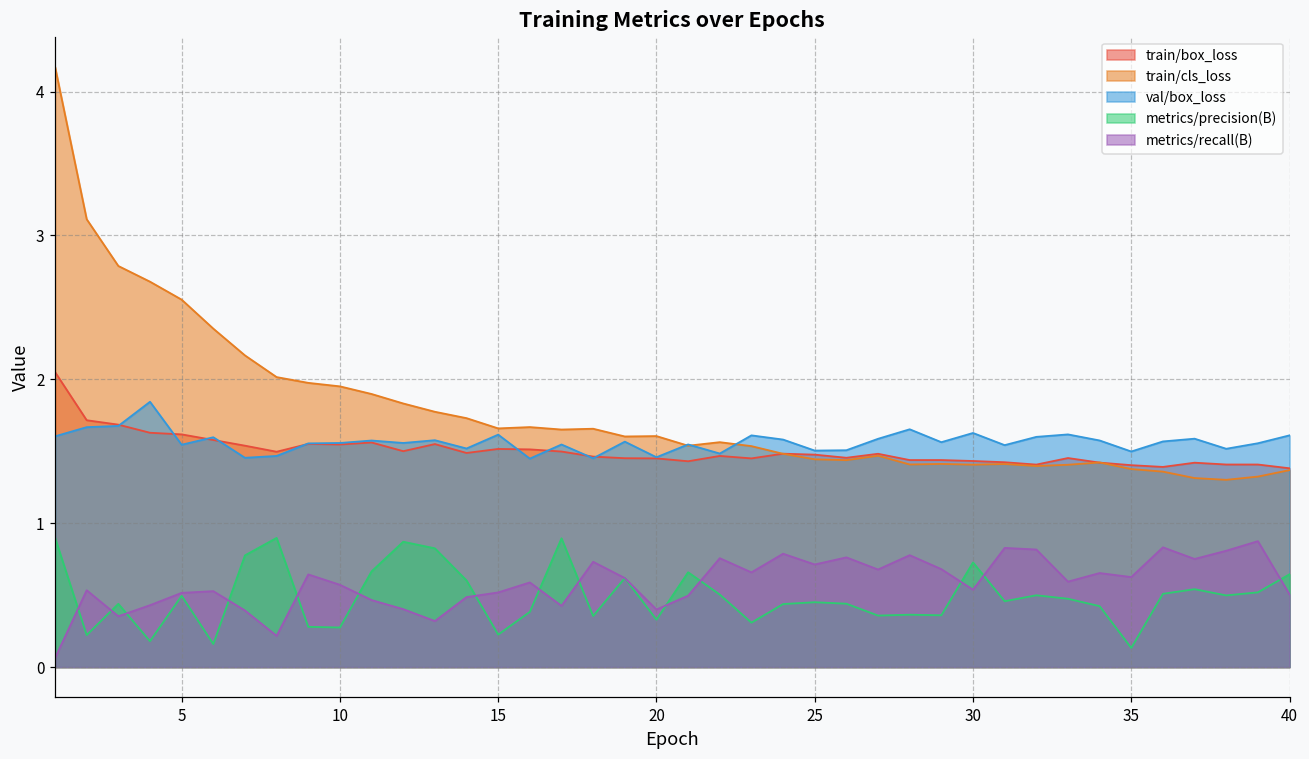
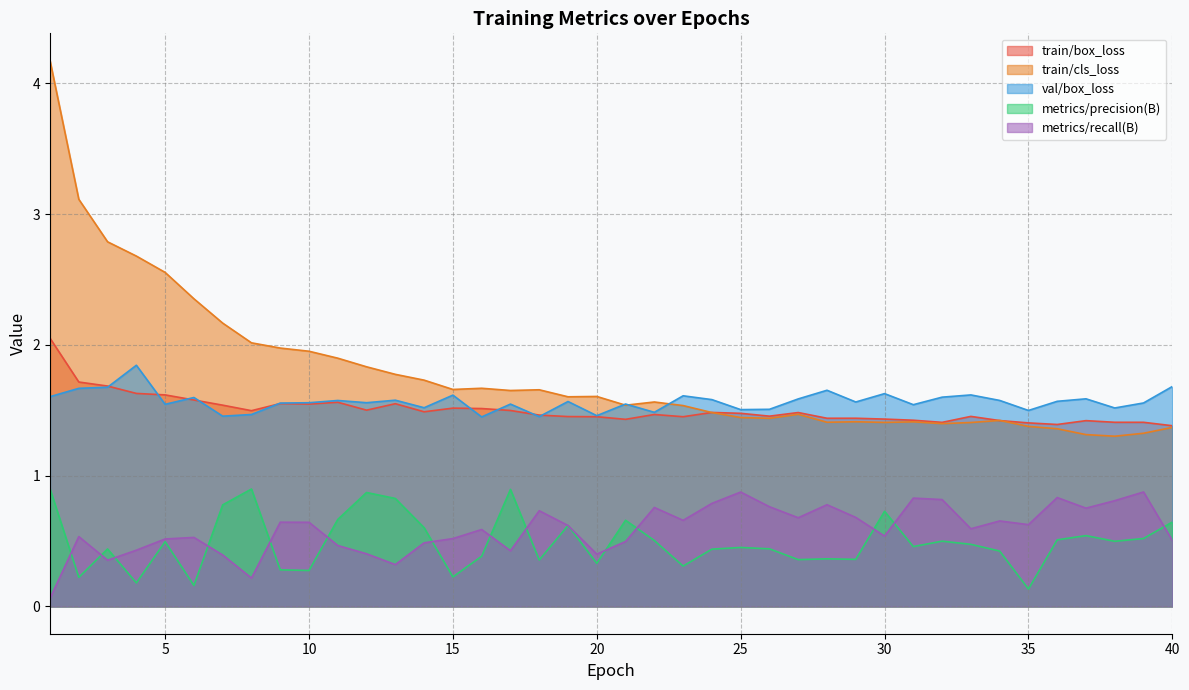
metrics/recall(B), 10: 0.57 -> 0.64
metrics/recall(B), 25: 0.71 -> 0.87
val/box_loss, 40: 1.61 -> 1.68
